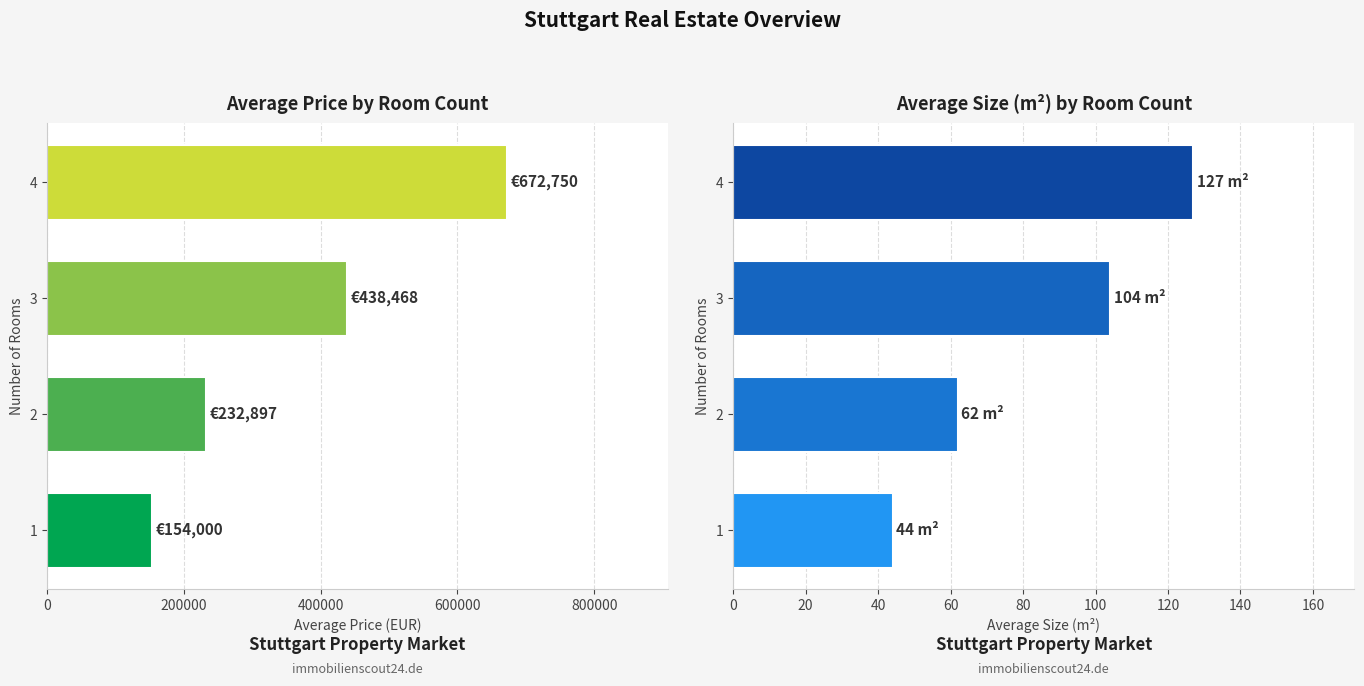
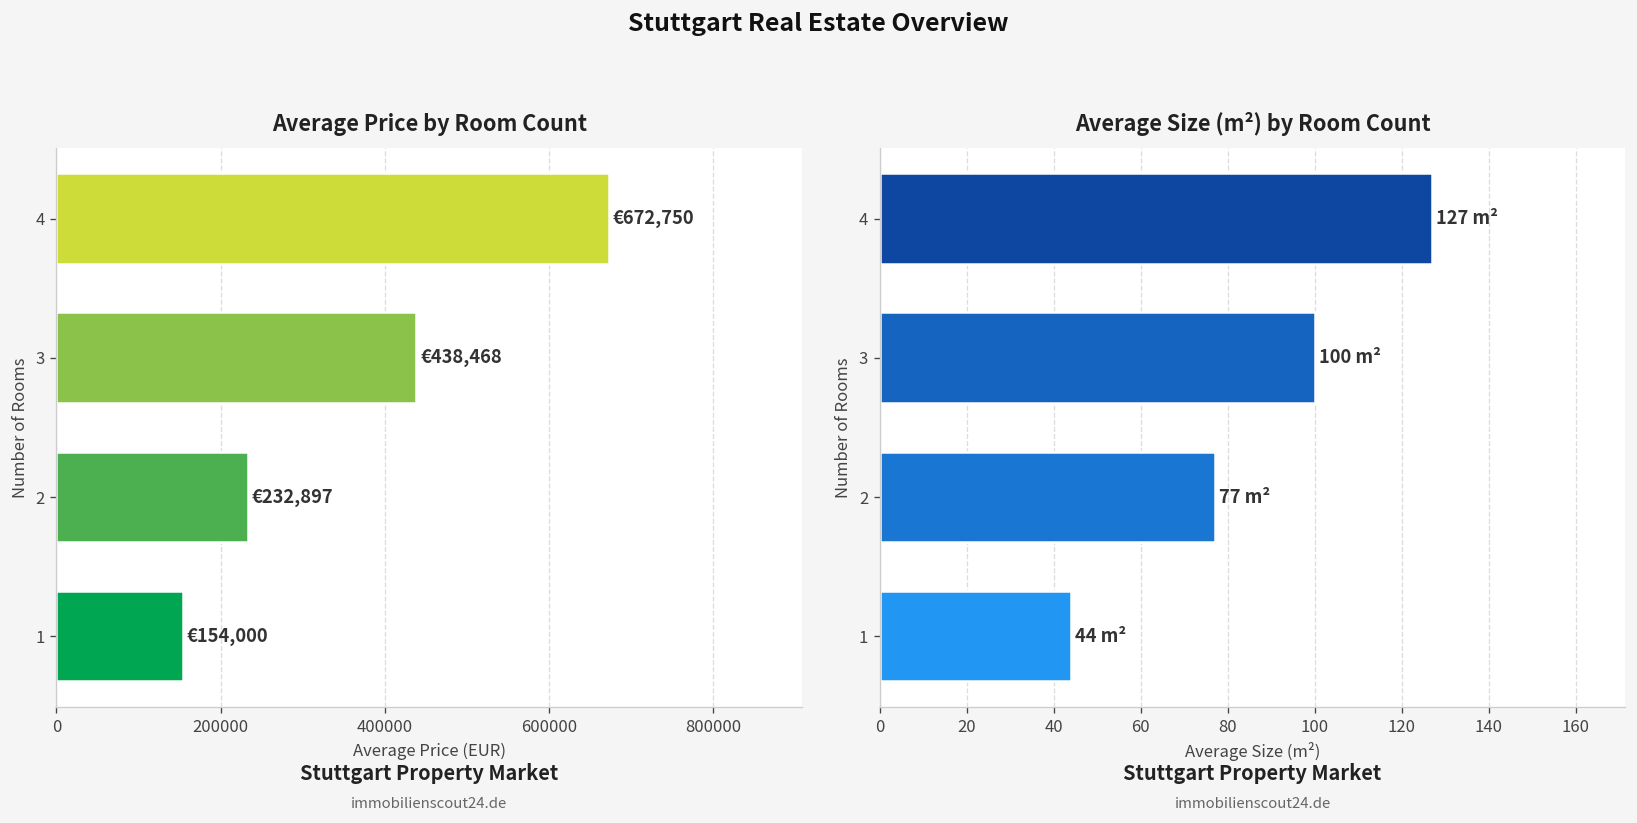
Average Size (m²) by Room Count, 3: 104 -> 100
Average Size (m²) by Room Count, 2: 62 -> 77
